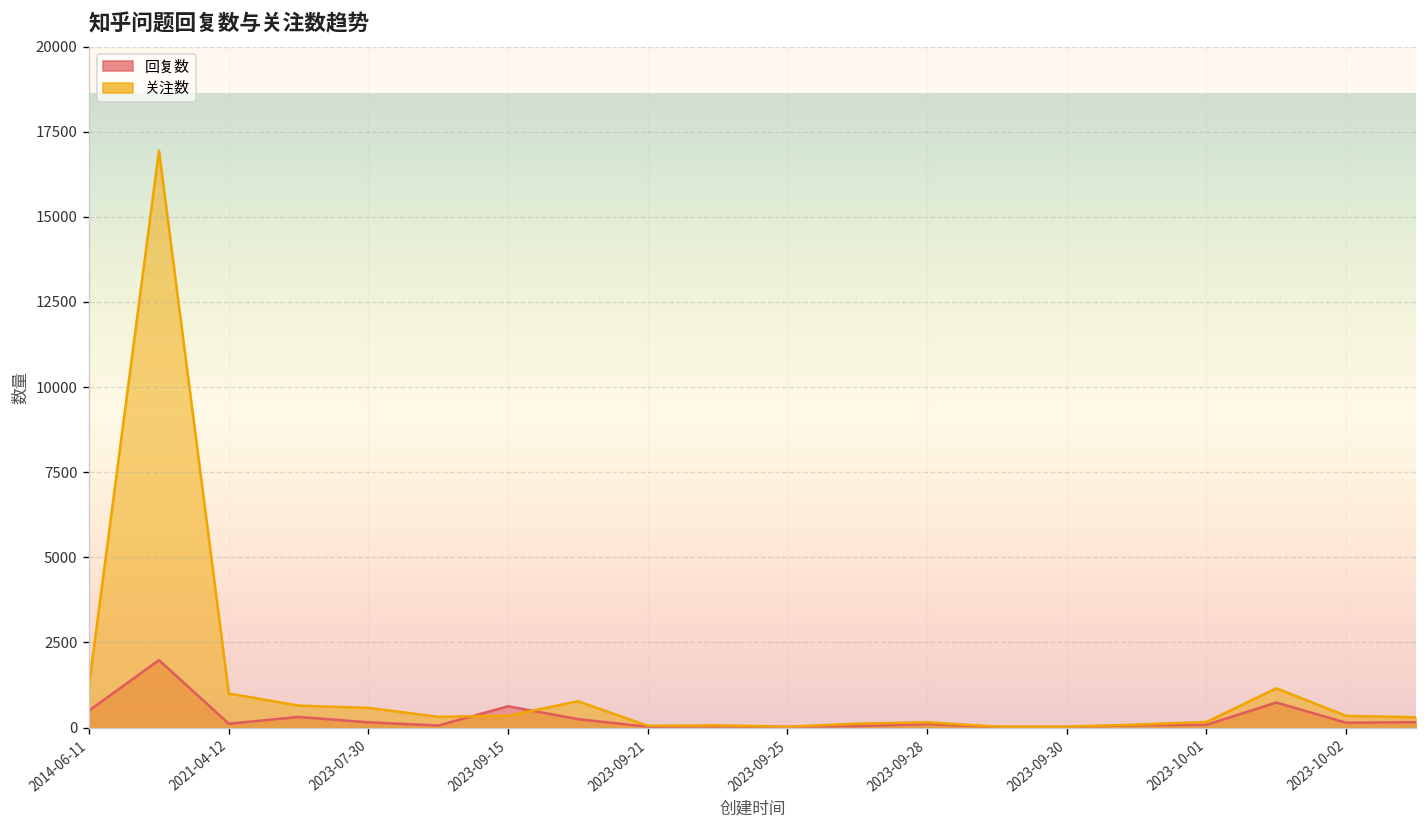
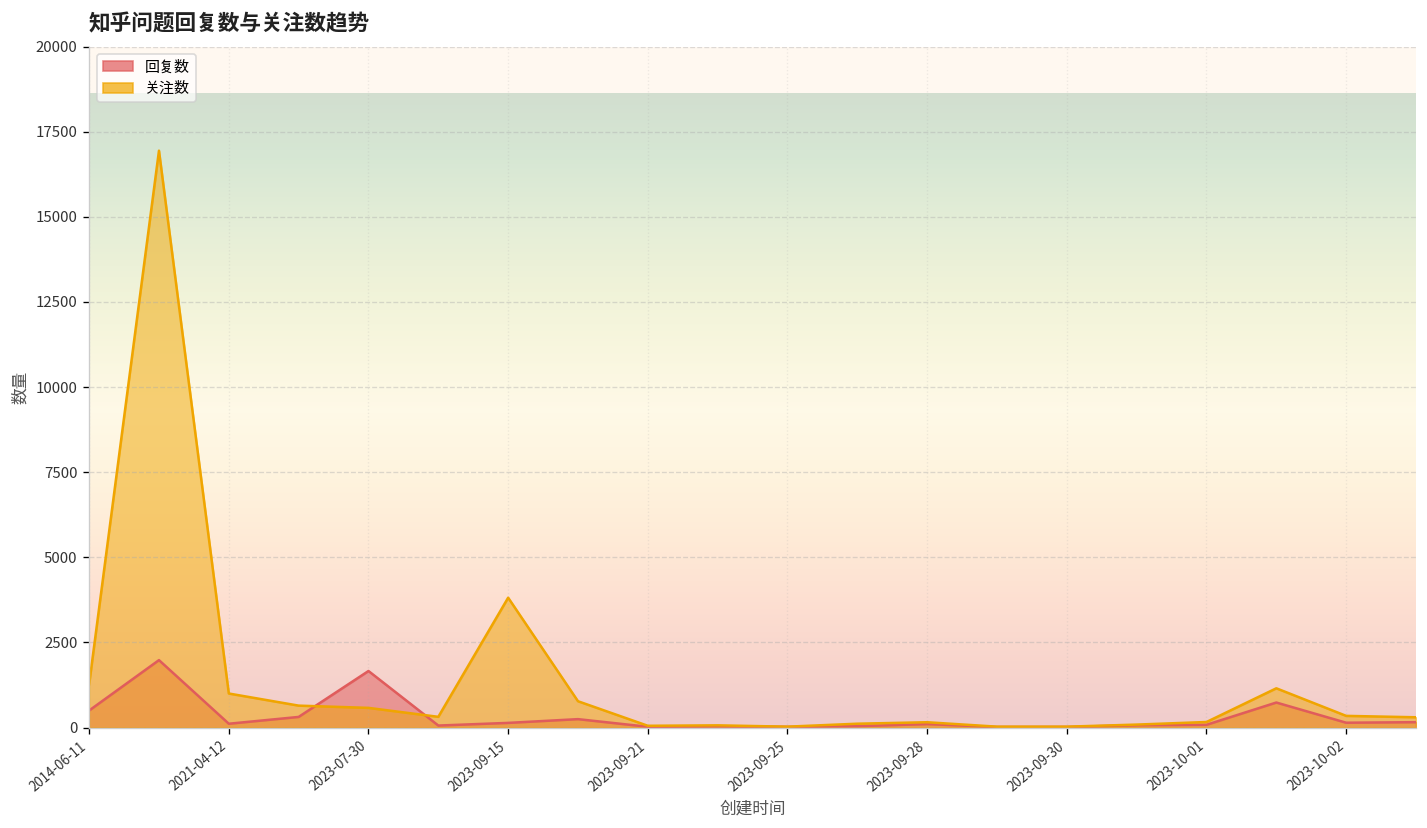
回复数, 2023-07-30: 200 -> 1700
回复数, 2023-09-15: 600 -> 100
关注数, 2023-09-15: 300 -> 3800
